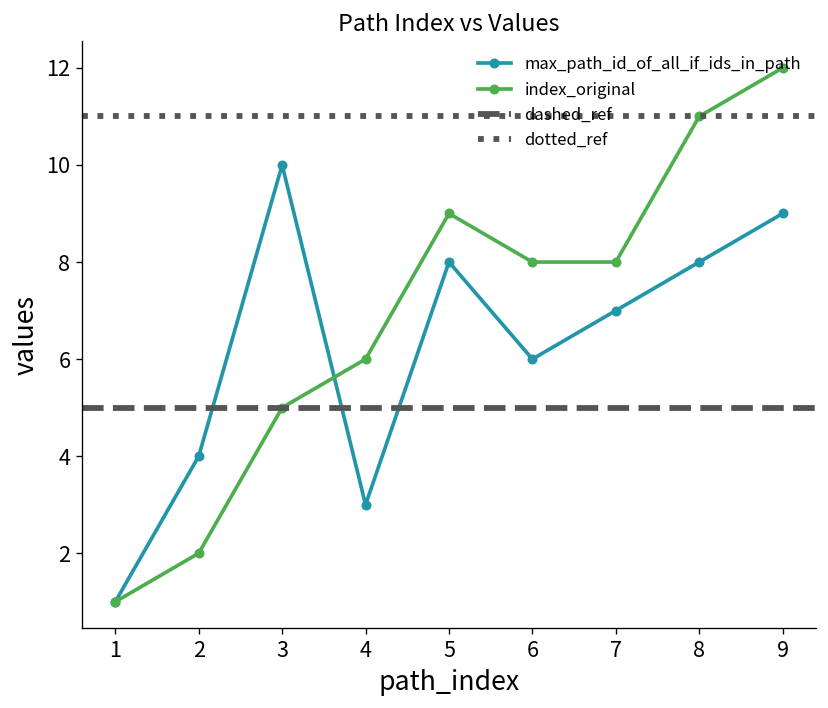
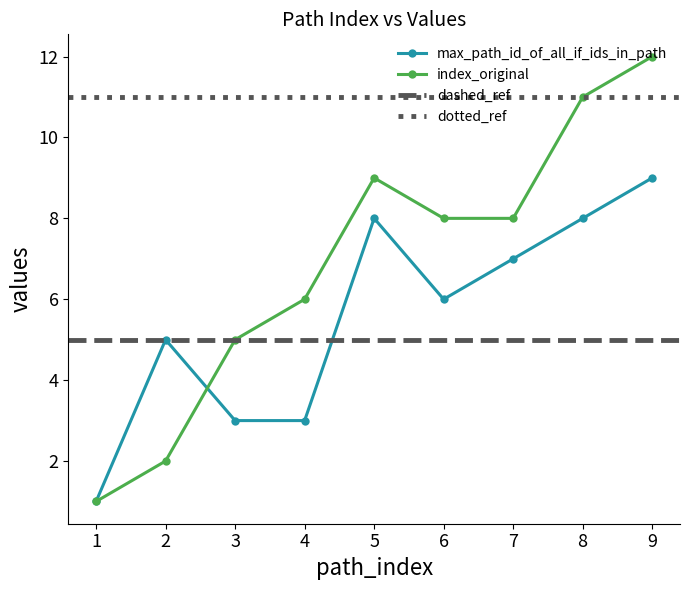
max_path_id_of_all_if_ids_in_path, 2: 4 -> 5
max_path_id_of_all_if_ids_in_path, 3: 10 -> 3
